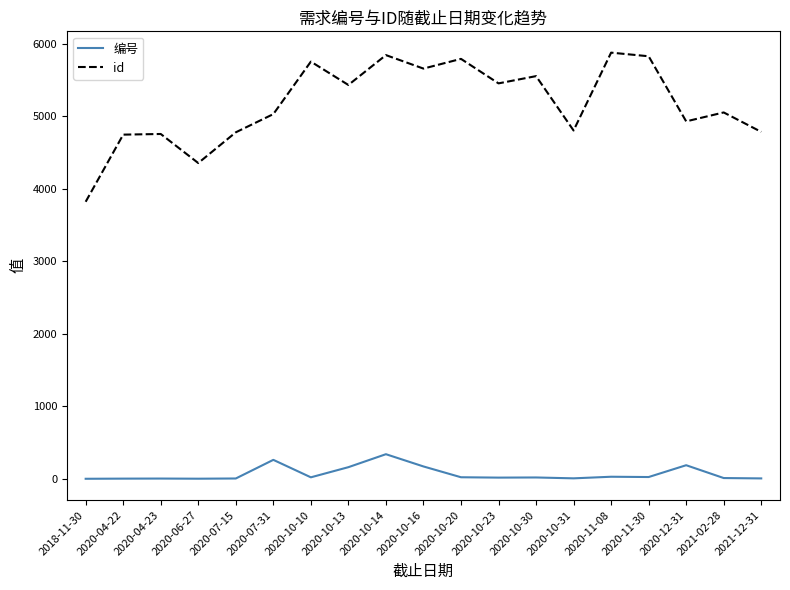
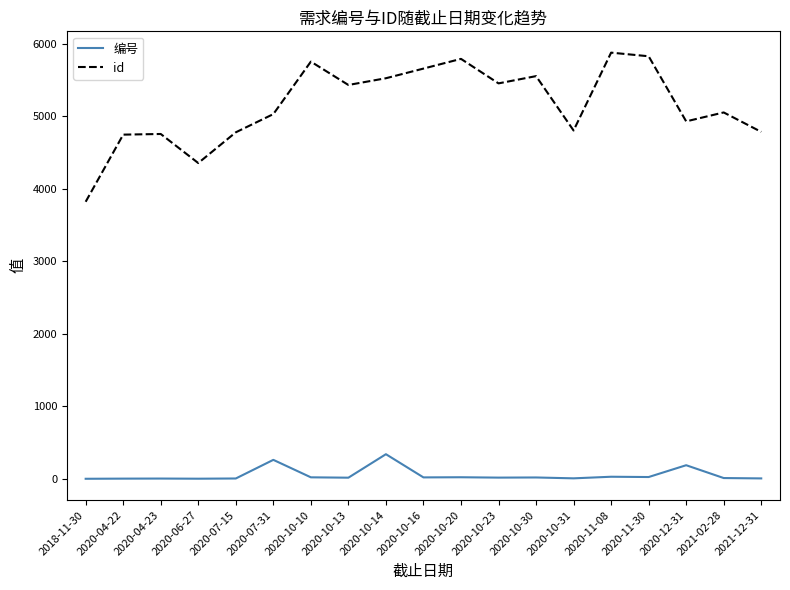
编号, 2020-10-13: 200 -> 0
id, 2020-10-14: 5800 -> 5500
编号, 2020-10-16: 200 -> 0
